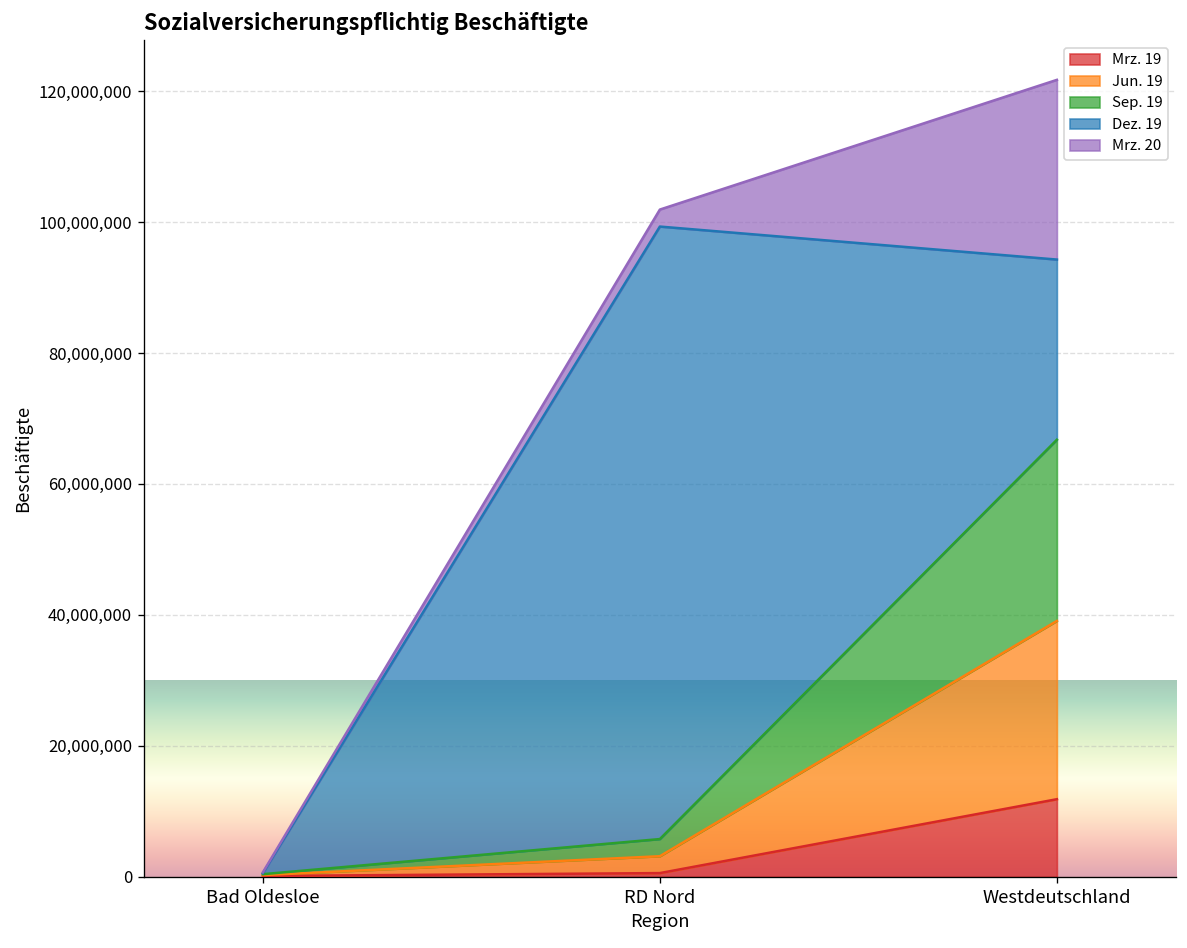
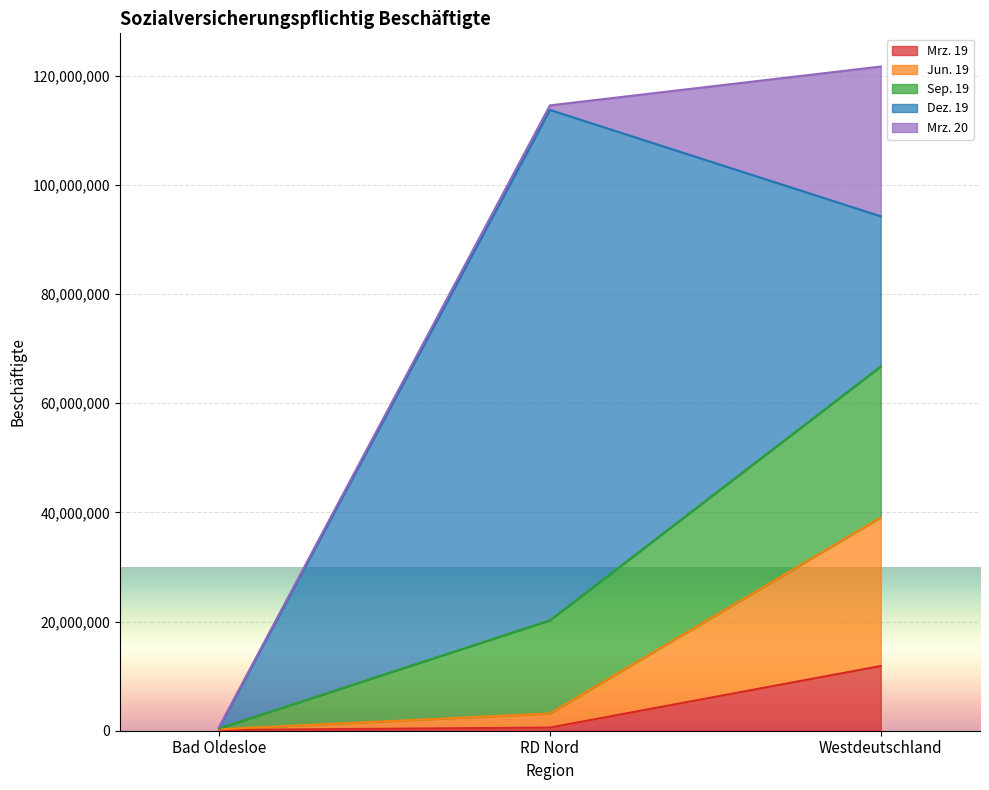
Sep. 19, RD Nord: 3,000,000 -> 17,000,000
Mrz. 20, RD Nord: 3,000,000 -> 1,000,000
